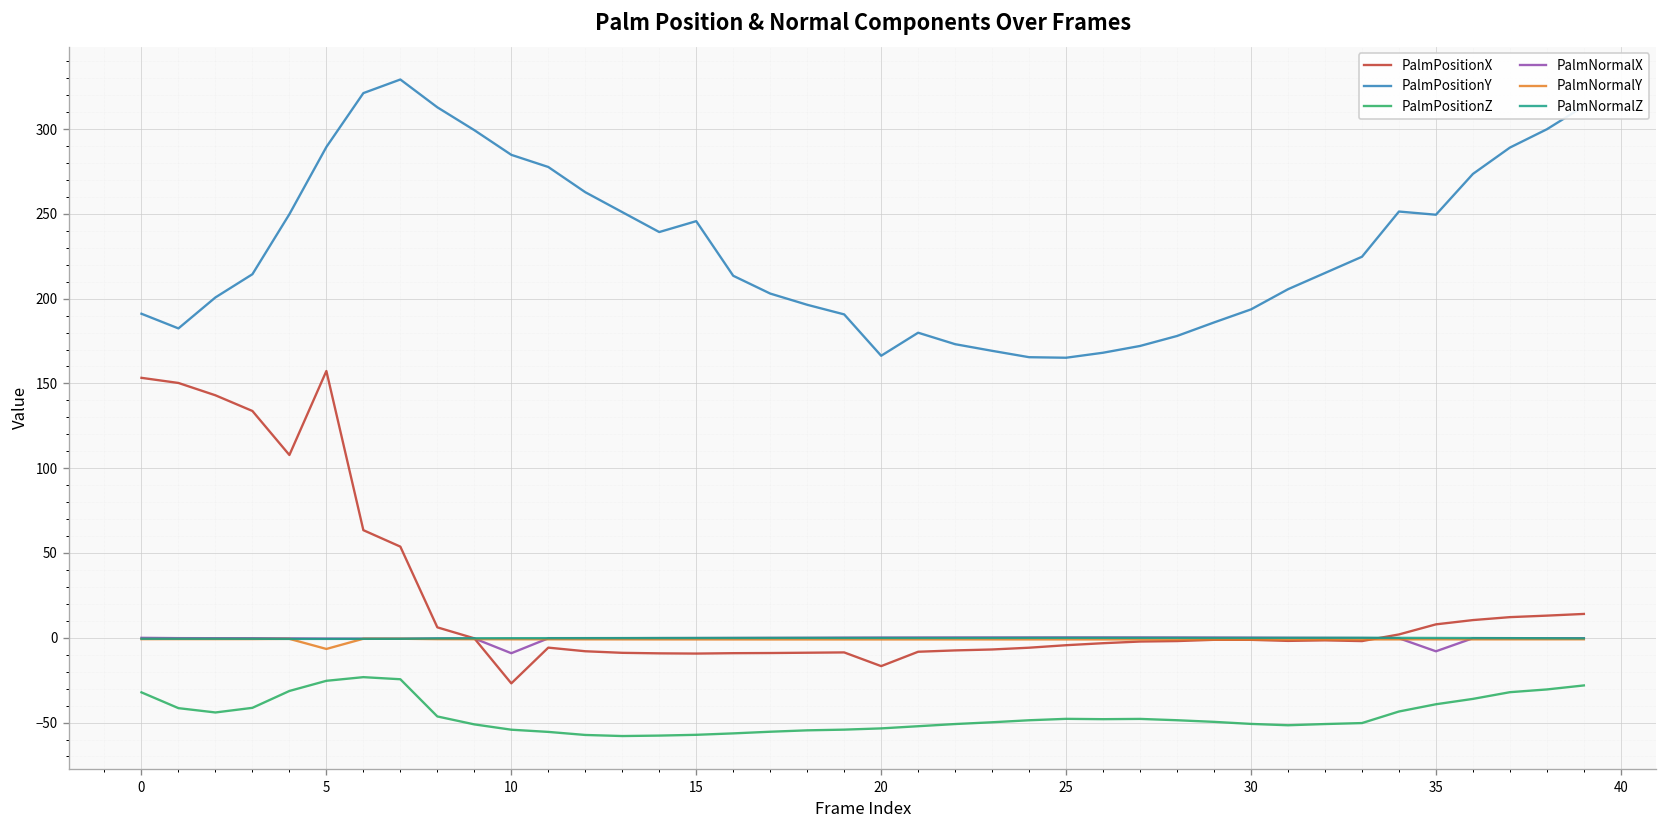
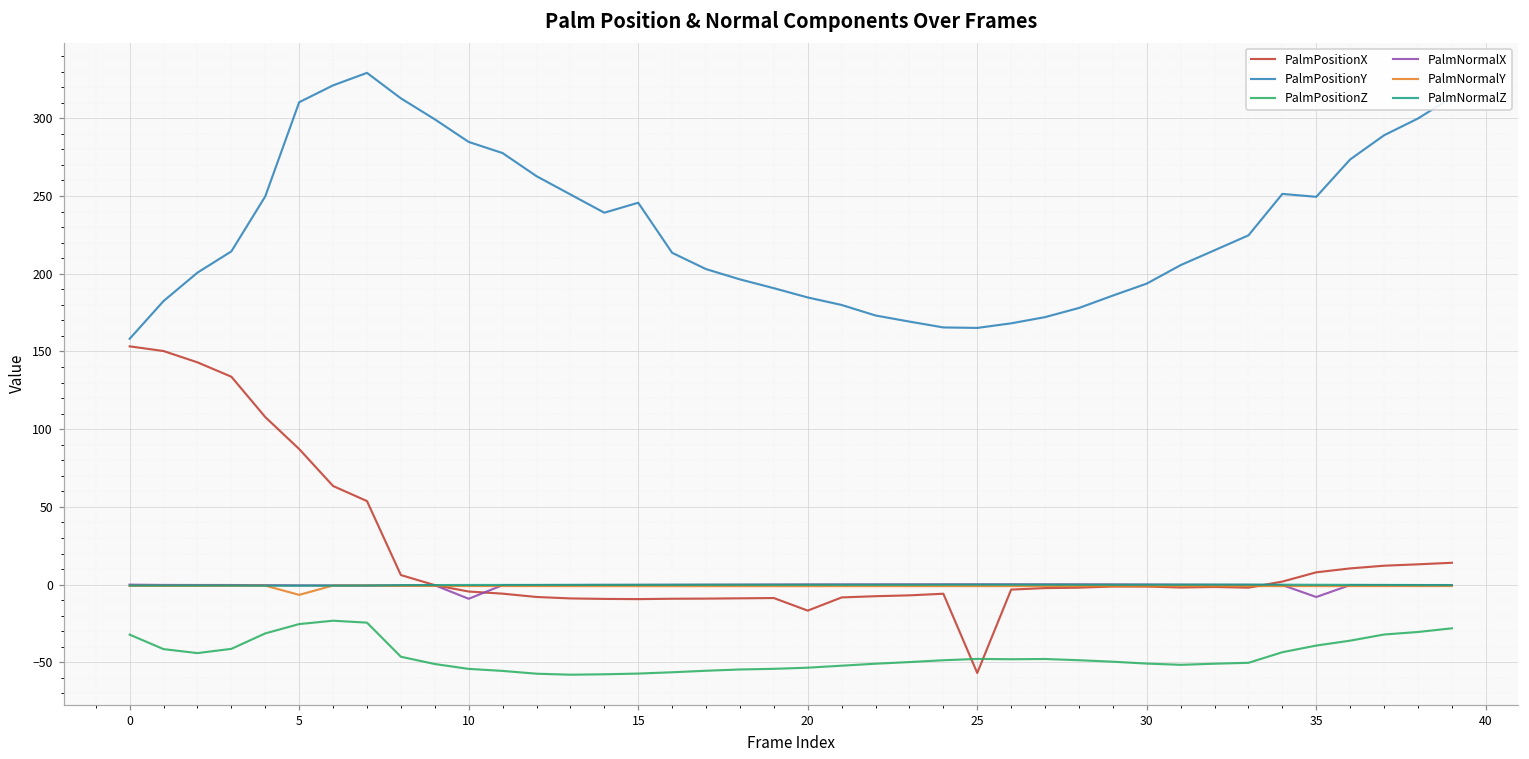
PalmPositionY, 0: 191 -> 158
PalmPositionX, 5: 157 -> 87
PalmPositionY, 5: 289 -> 310
PalmPositionX, 10: -27 -> -4
PalmPositionY, 20: 166 -> 185
PalmPositionX, 25: -4 -> -57
